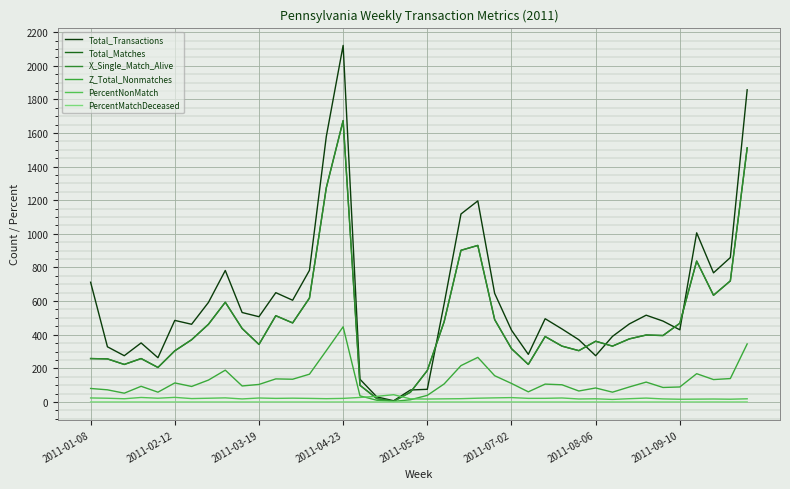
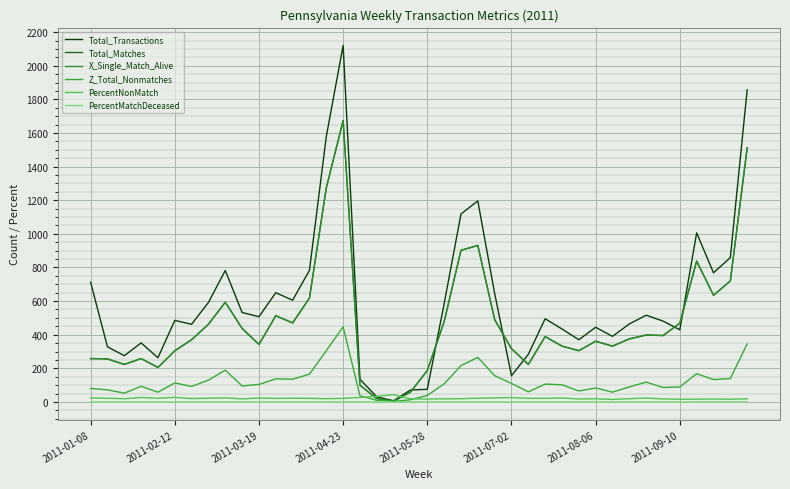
Total_Transactions, 2011-07-02: 430 -> 160
Total_Transactions, 2011-08-06: 280 -> 440
